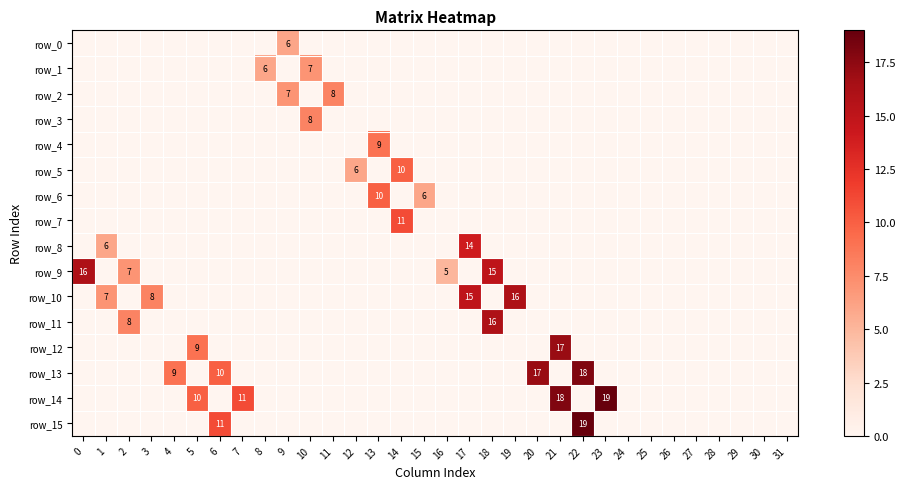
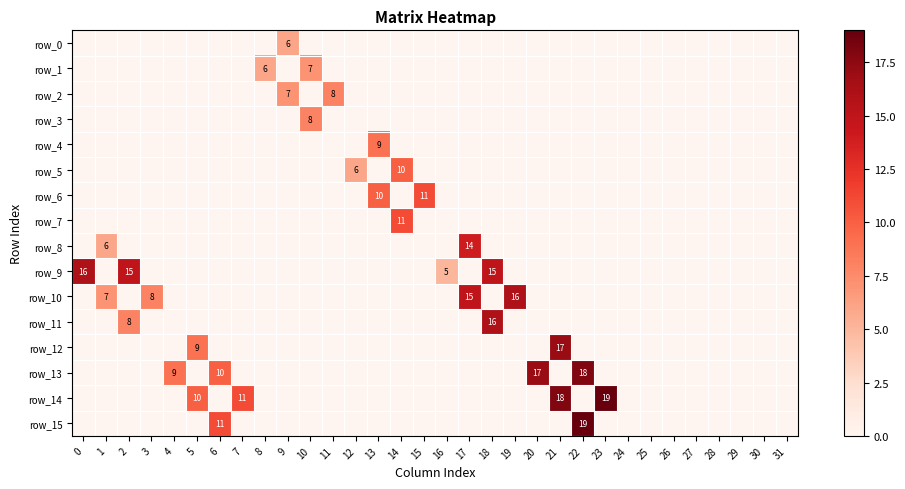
row_6, 15: 6 -> 11
row_9, 2: 7 -> 15
